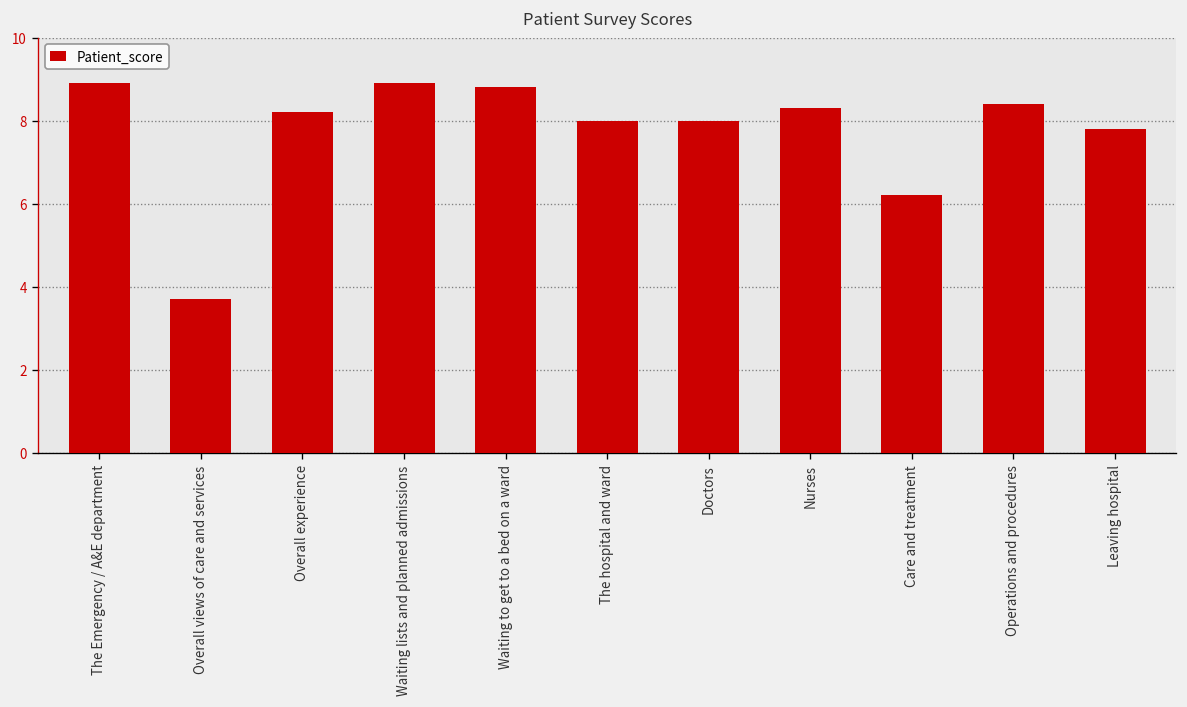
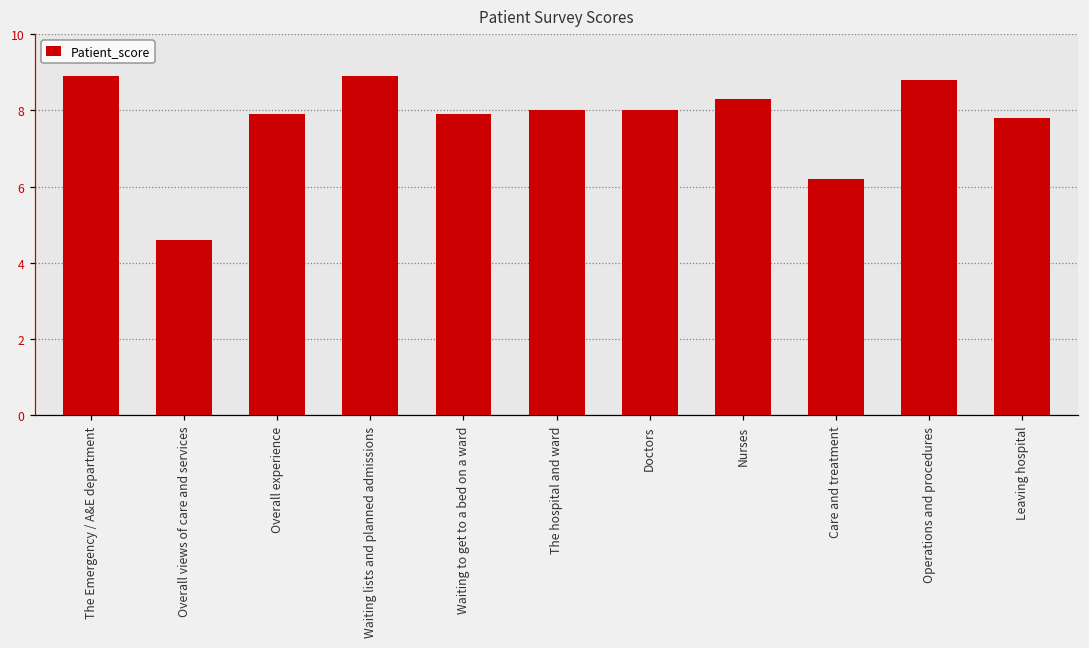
Overall views of care and services: 3.7 -> 4.6
Overall experience: 8.2 -> 7.9
Waiting to get to a bed on a ward: 8.8 -> 7.9
Operations and procedures: 8.4 -> 8.8
